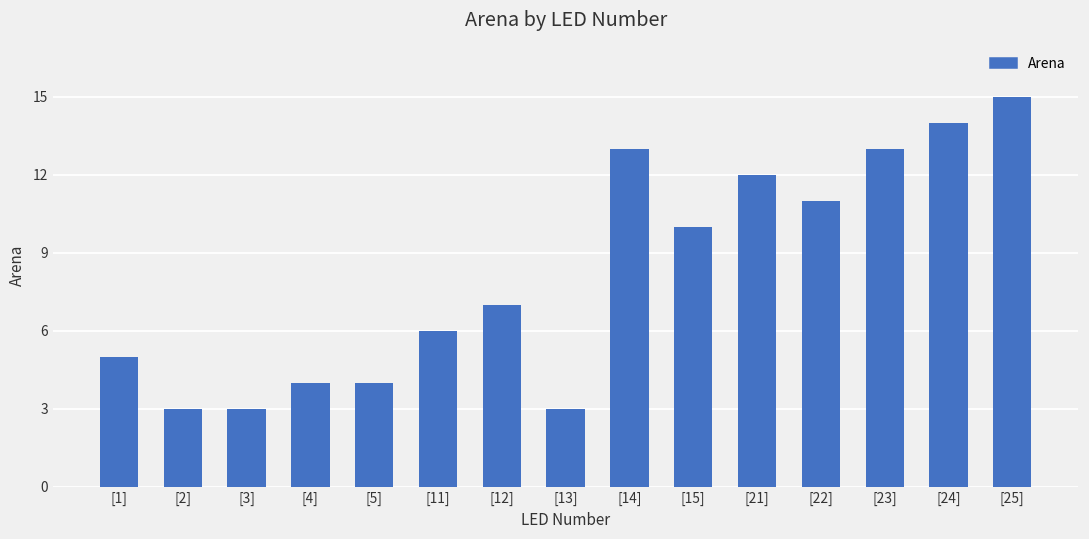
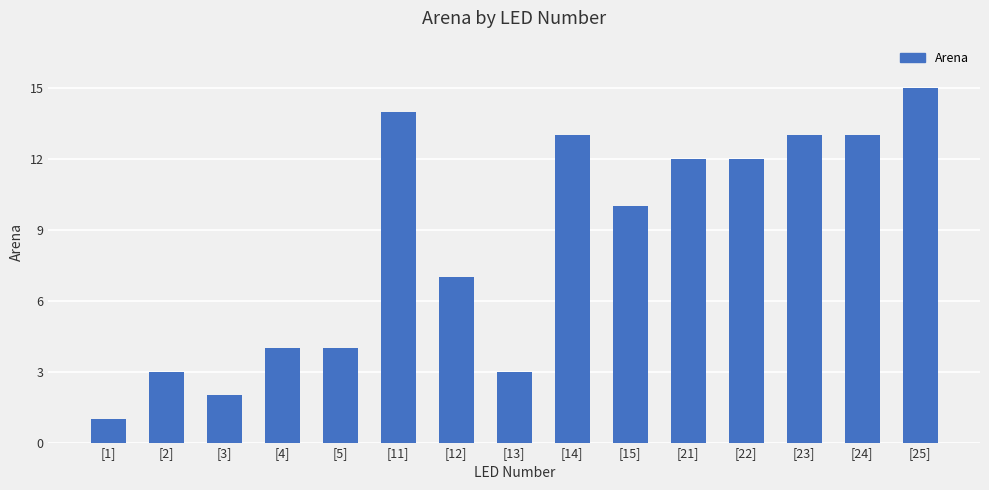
[1]: 5 -> 1
[3]: 3 -> 2
[11]: 6 -> 14
[22]: 11 -> 12
[24]: 14 -> 13
